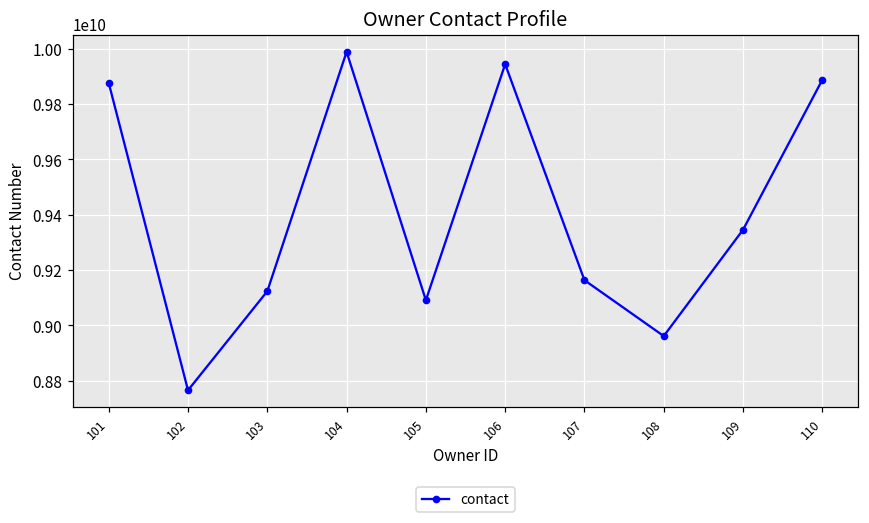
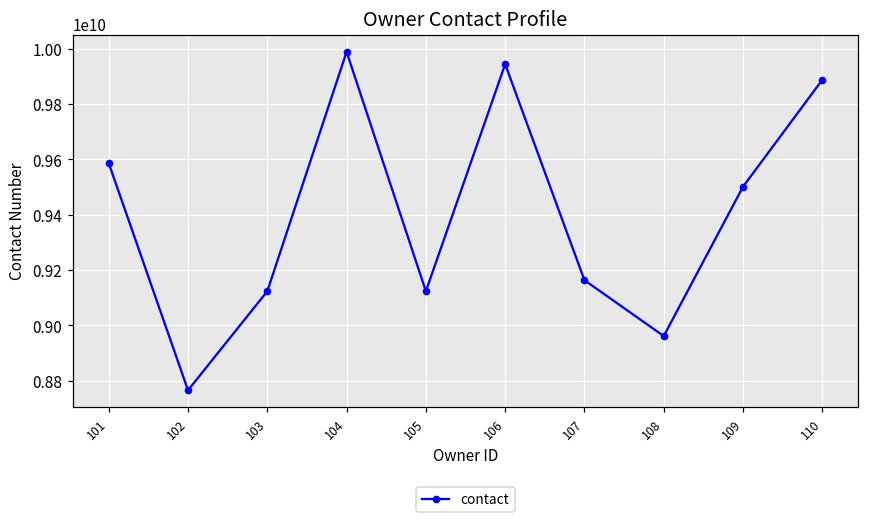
101: 9880000000 -> 9590000000
105: 9090000000 -> 9120000000
109: 9350000000 -> 9500000000
